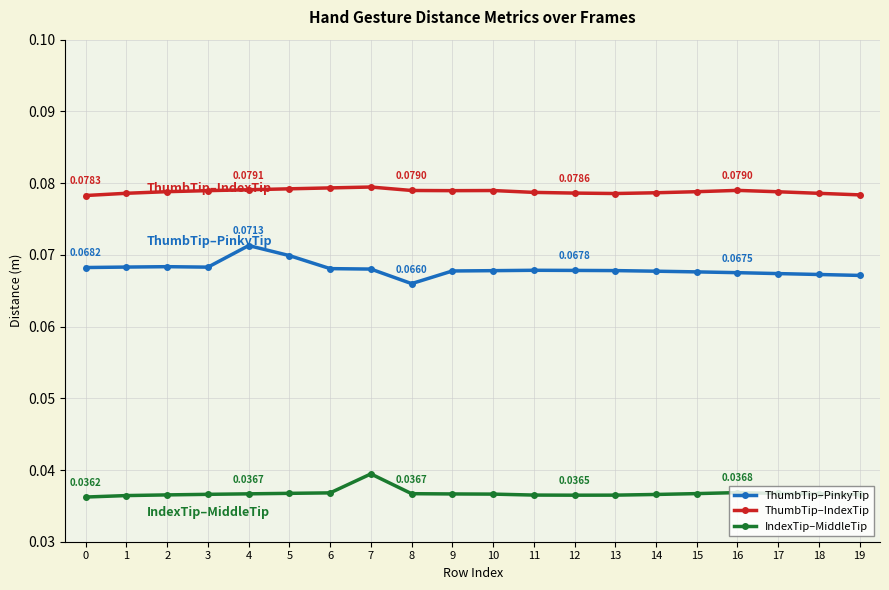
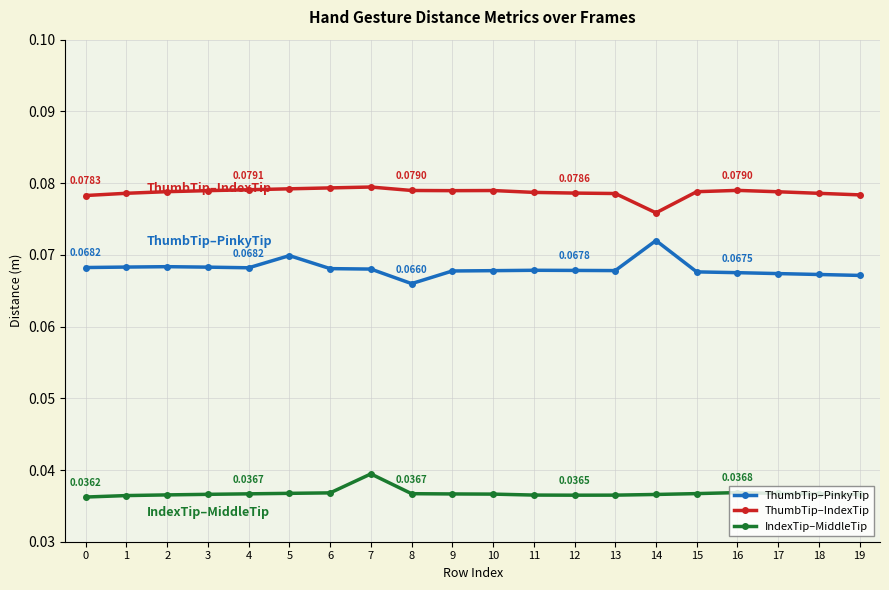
ThumbTip–PinkyTip, 4: 0.0713 -> 0.0682
ThumbTip–PinkyTip, 14: 0.068 -> 0.072
ThumbTip–IndexTip, 14: 0.079 -> 0.076
